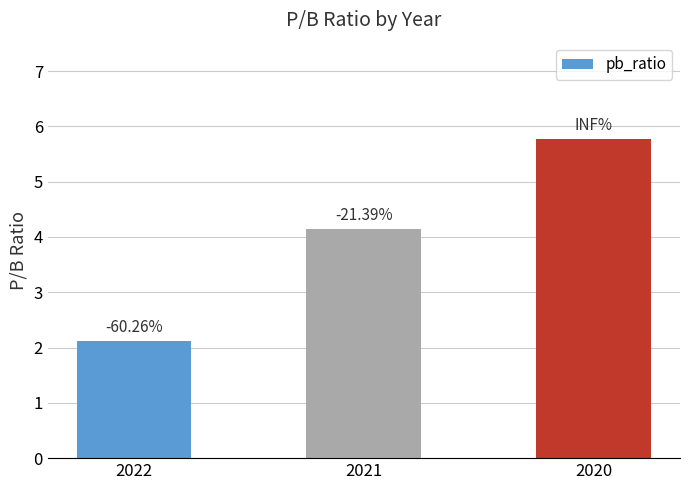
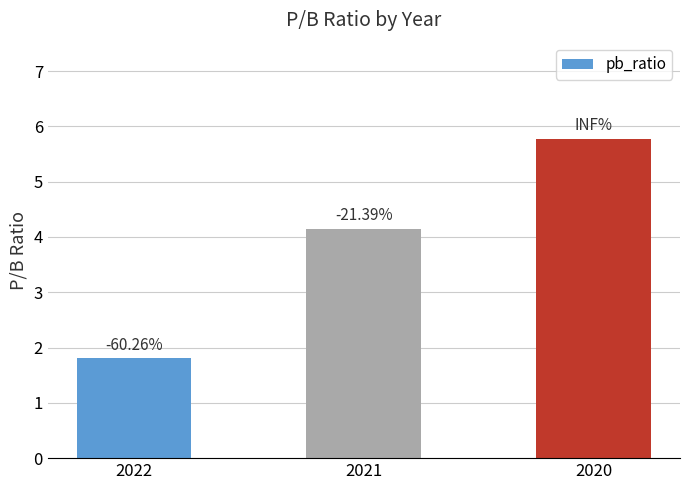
2022: 2.1 -> 1.8
